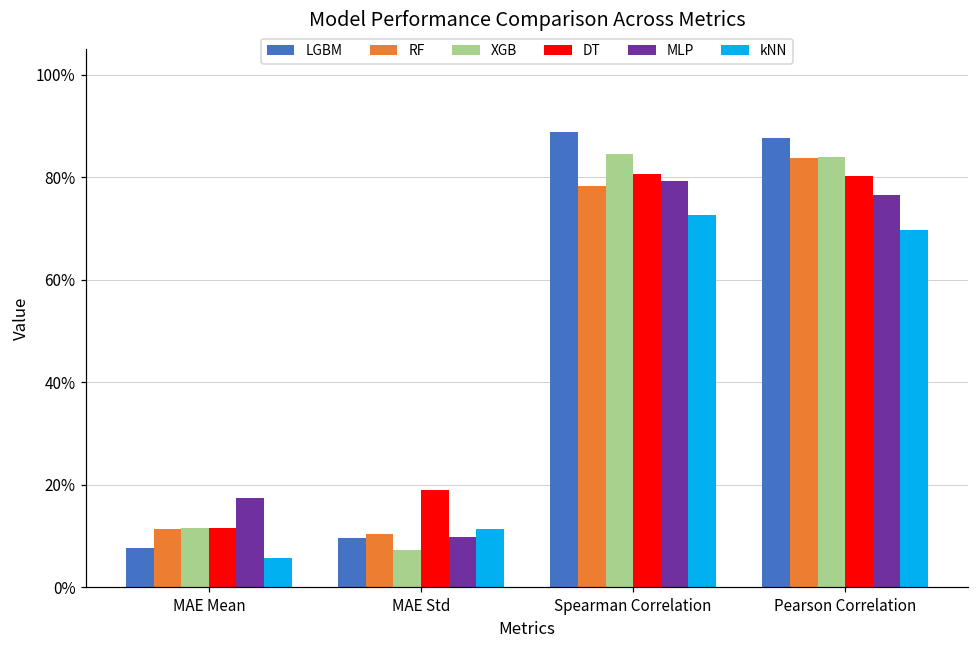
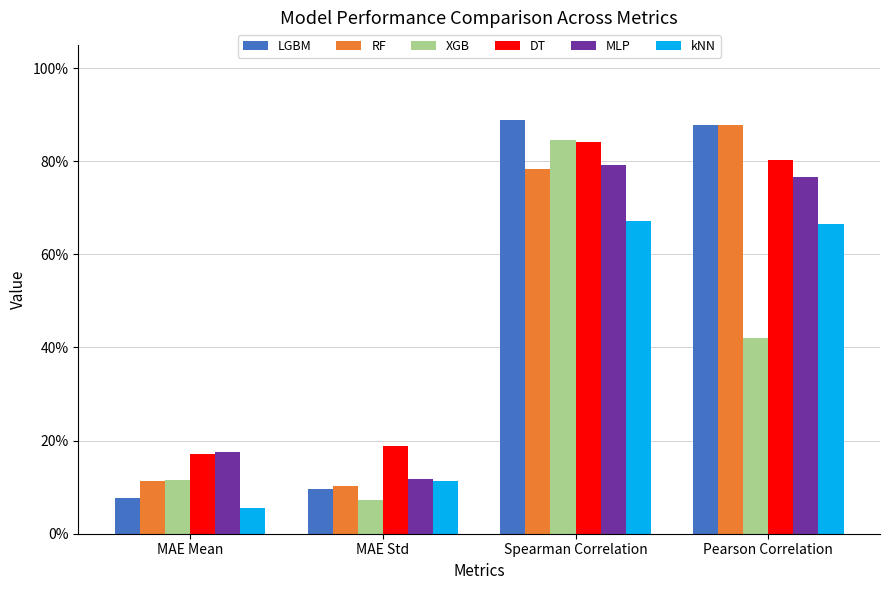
DT, MAE Mean: 12% -> 17%
MLP, MAE Std: 10% -> 12%
DT, Spearman Correlation: 81% -> 84%
kNN, Spearman Correlation: 73% -> 67%
RF, Pearson Correlation: 84% -> 88%
XGB, Pearson Correlation: 84% -> 42%
kNN, Pearson Correlation: 70% -> 66%
